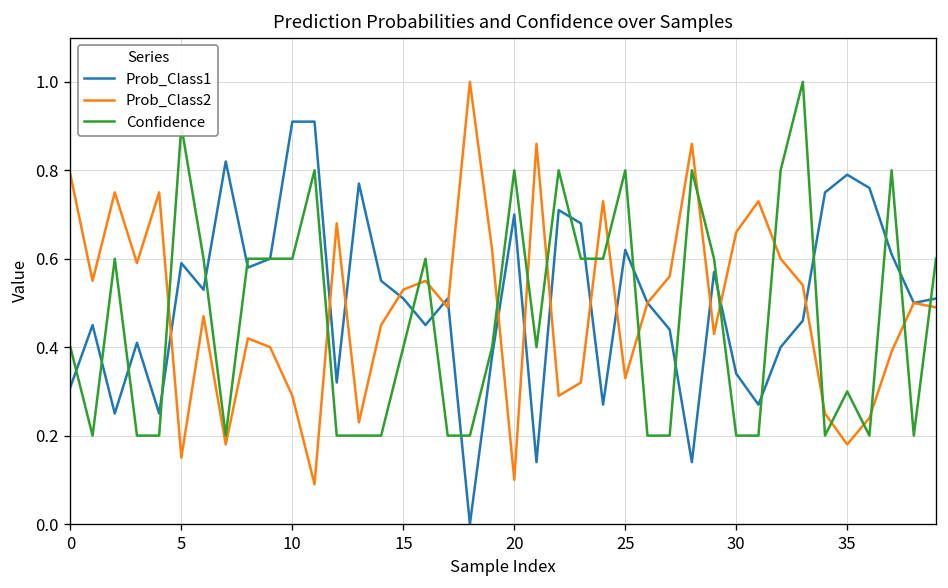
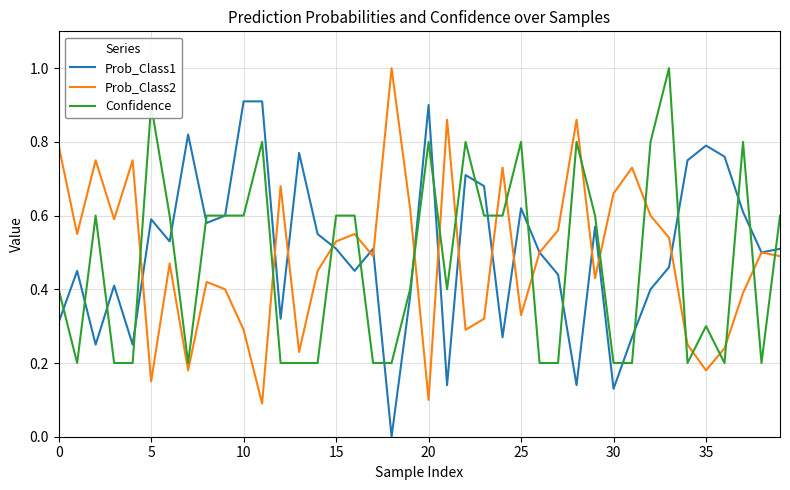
Confidence, 15: 0.4 -> 0.6
Prob_Class1, 20: 0.7 -> 0.9
Prob_Class1, 30: 0.34 -> 0.13
